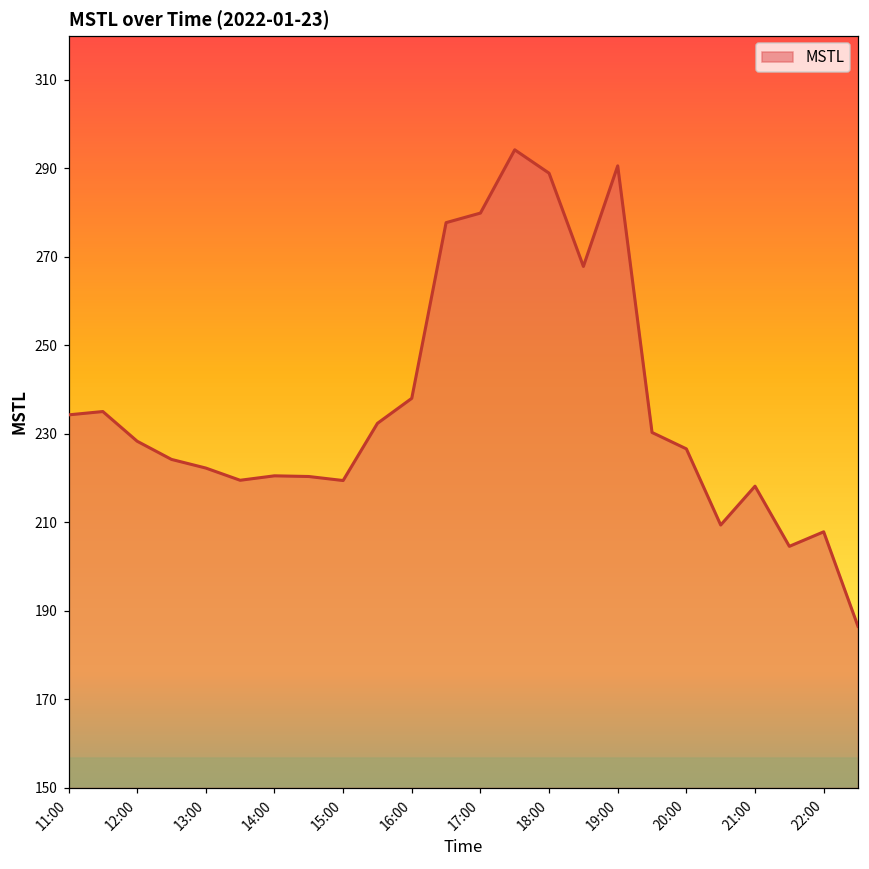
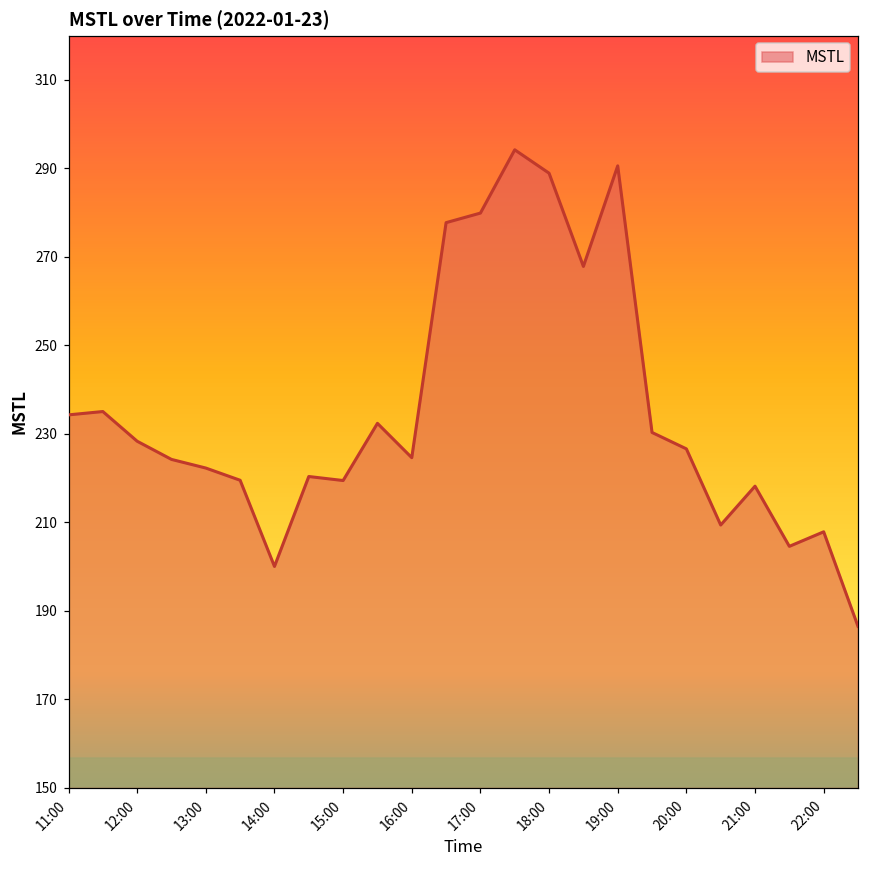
14:00: 221 -> 200
16:00: 238 -> 225
